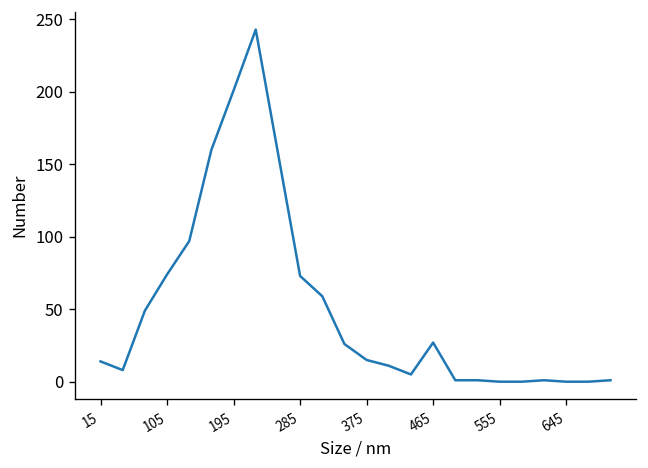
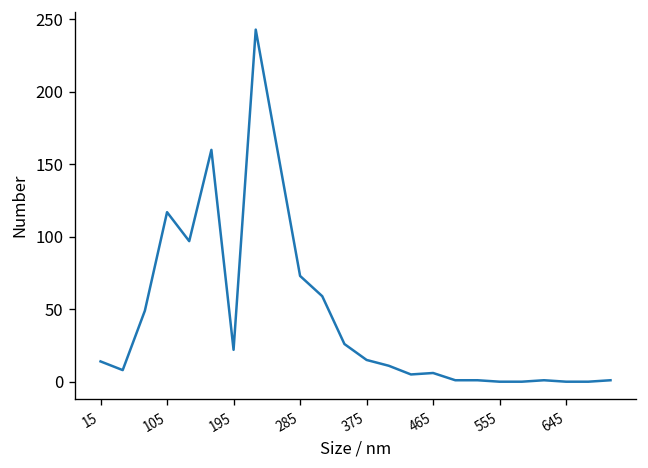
105: 74 -> 117
195: 201 -> 22
465: 27 -> 6
